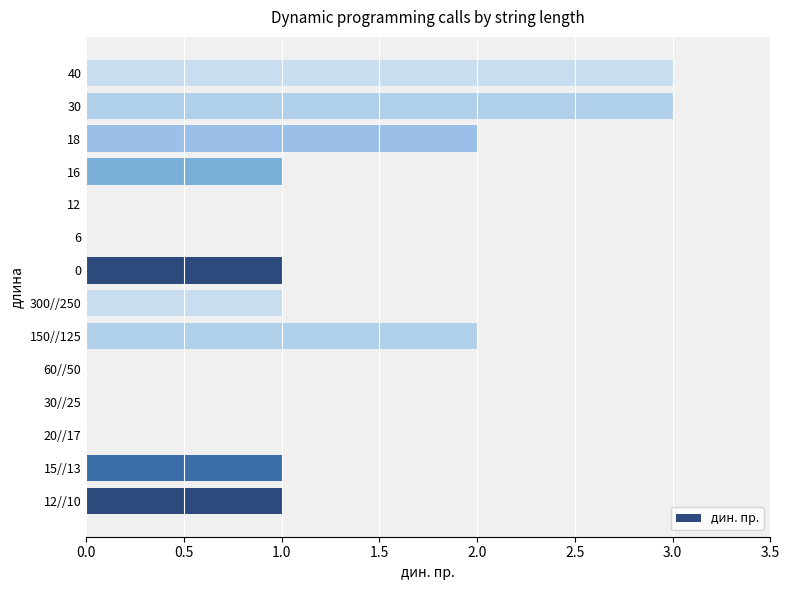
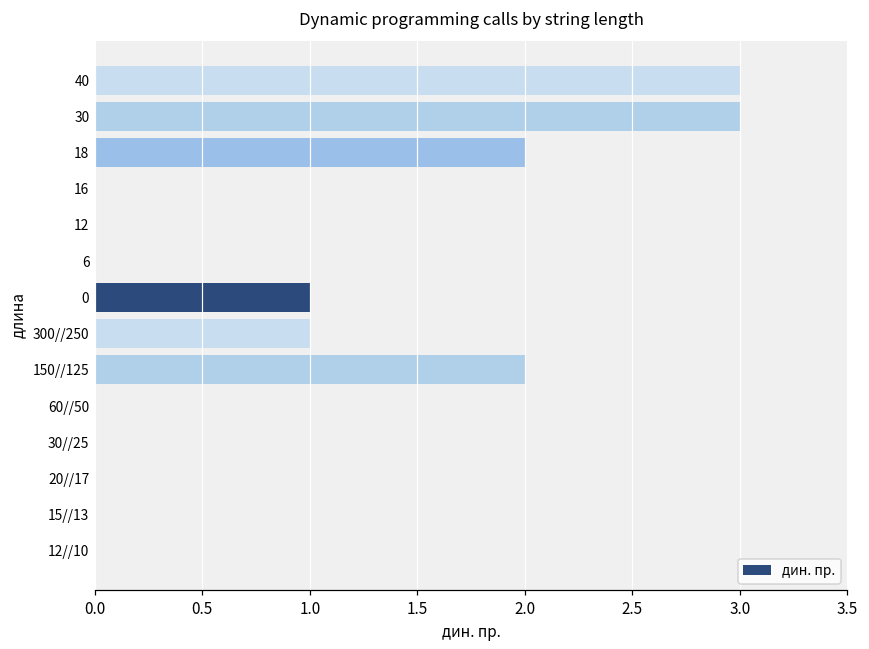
16: 1 -> 0
15//13: 1 -> 0
12//10: 1 -> 0
